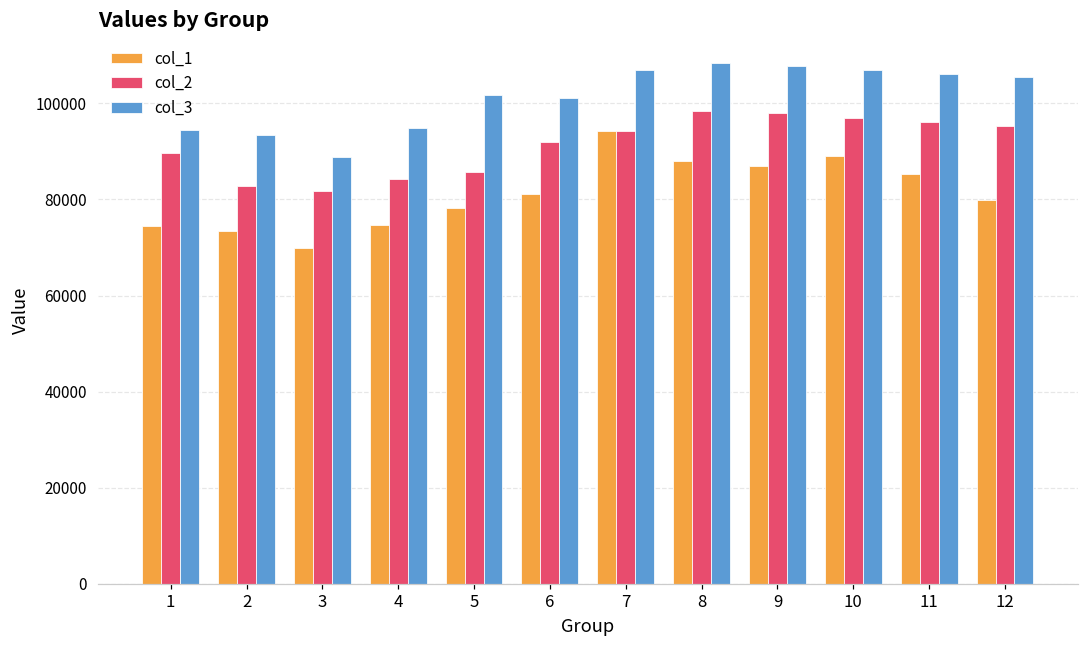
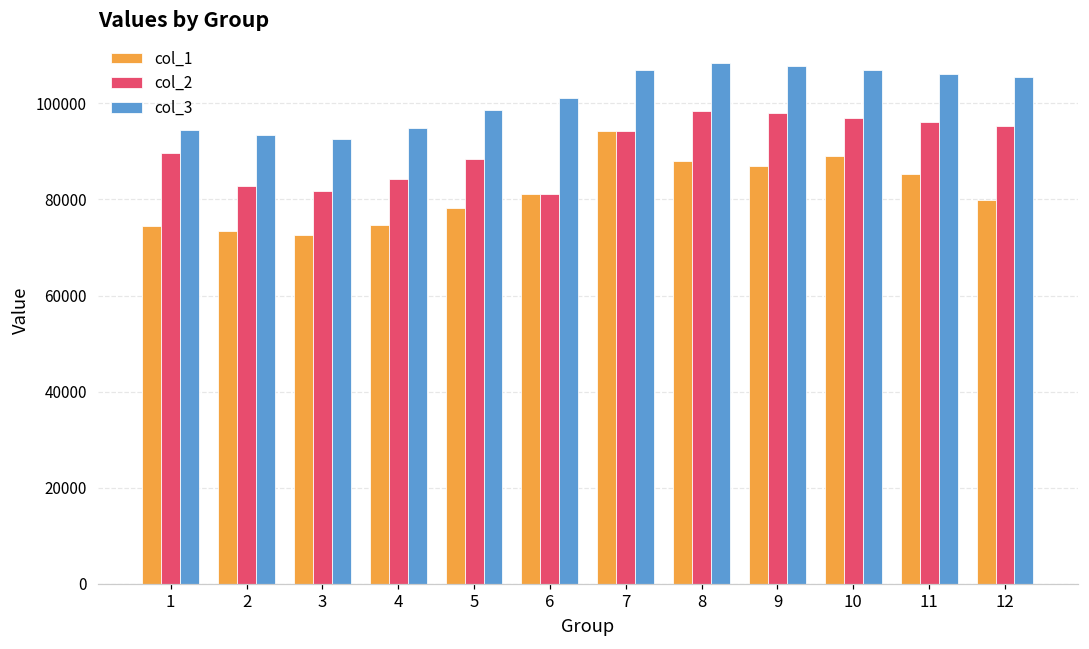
col_1, 3: 70000 -> 73000
col_3, 3: 89000 -> 93000
col_2, 5: 86000 -> 88000
col_3, 5: 102000 -> 99000
col_2, 6: 92000 -> 81000
